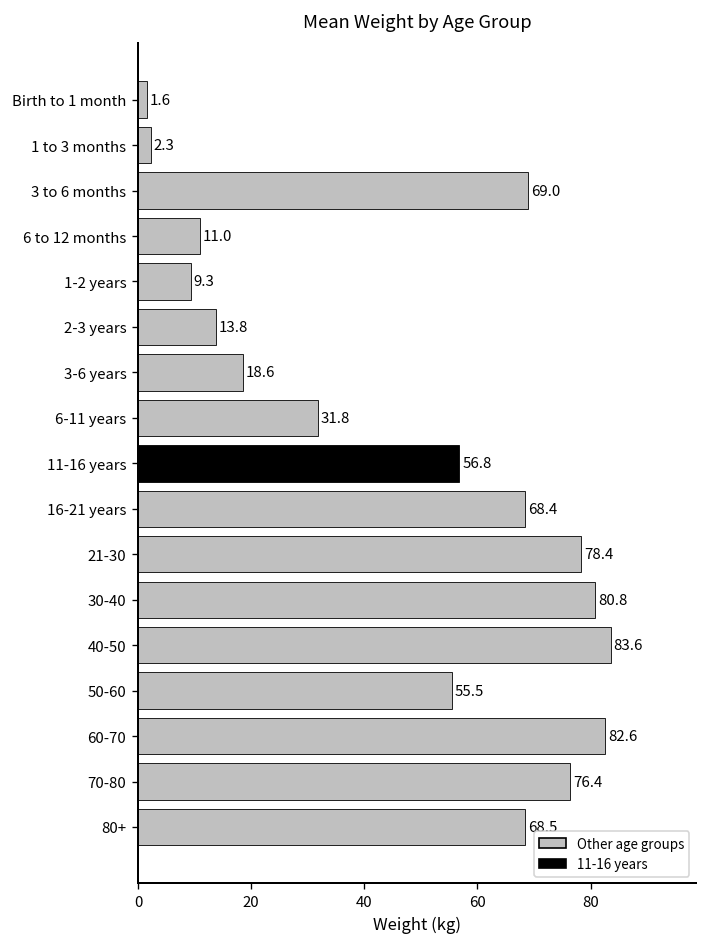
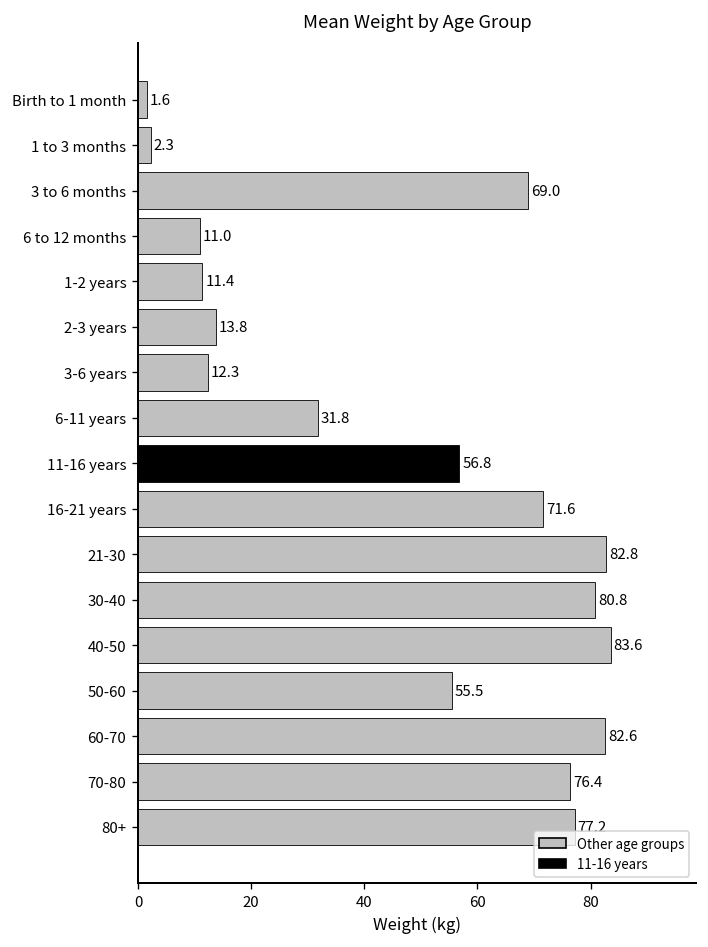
1-2 years: 9.3 -> 11.4
3-6 years: 18.6 -> 12.3
16-21 years: 68.4 -> 71.6
21-30: 78.4 -> 82.8
80+: 68.5 -> 77.2
